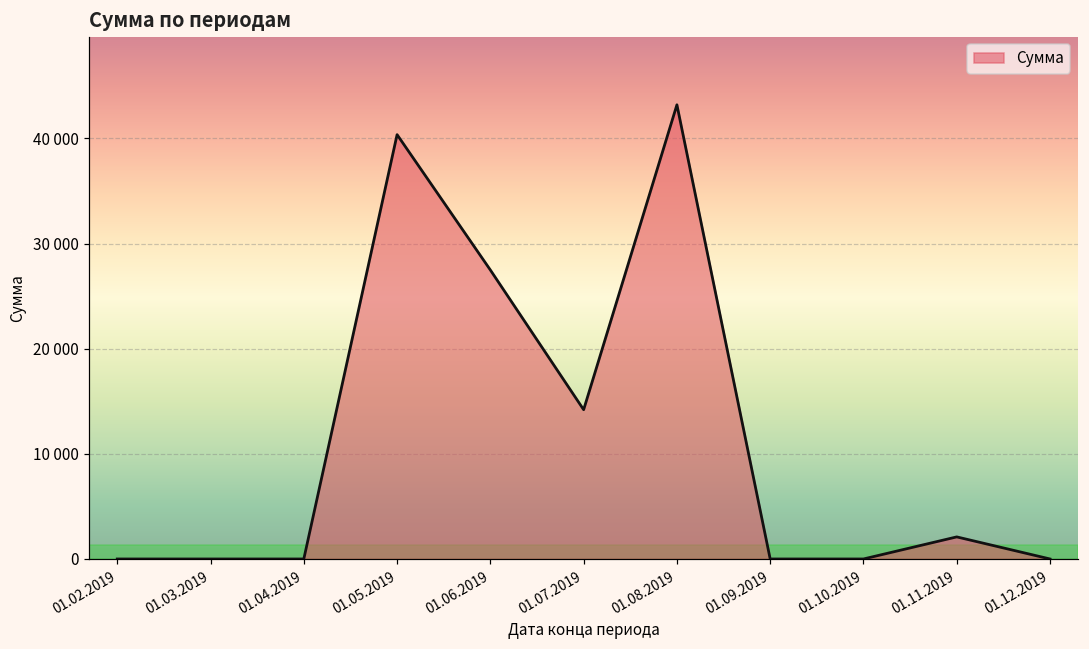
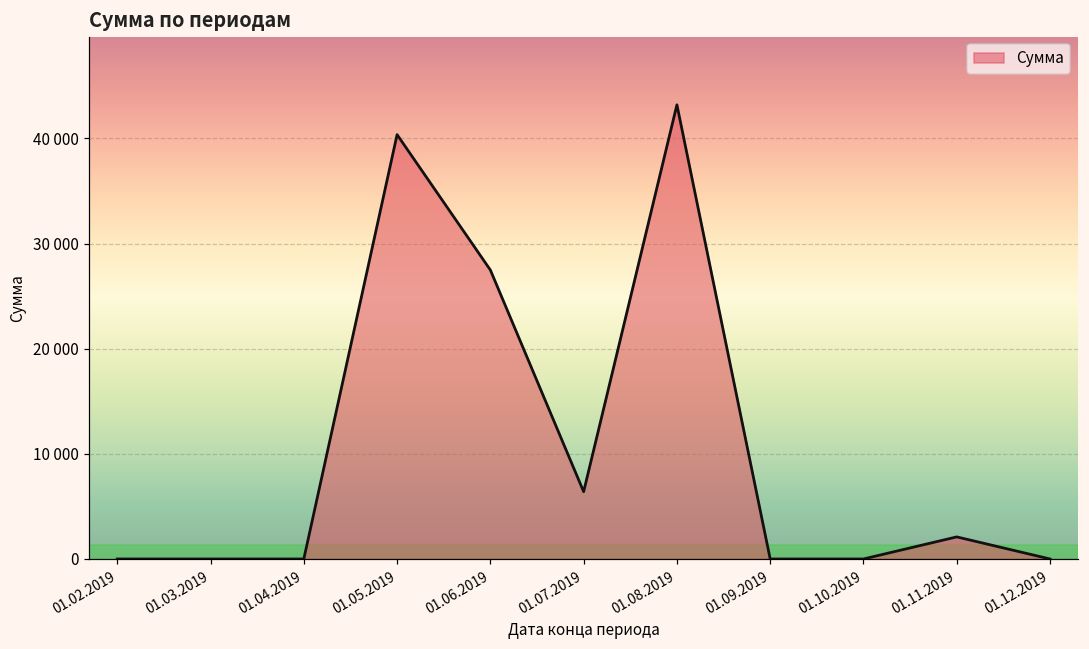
01.07.2019: 14000 -> 6000
